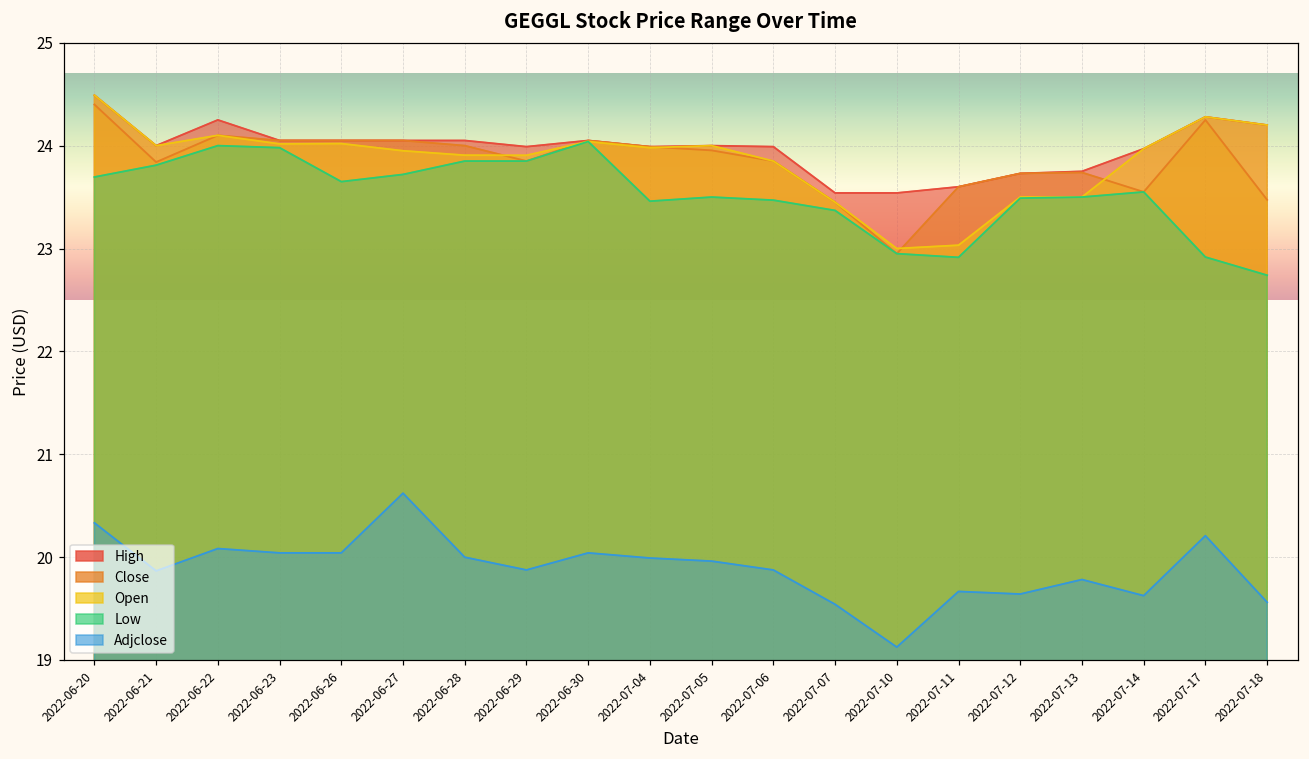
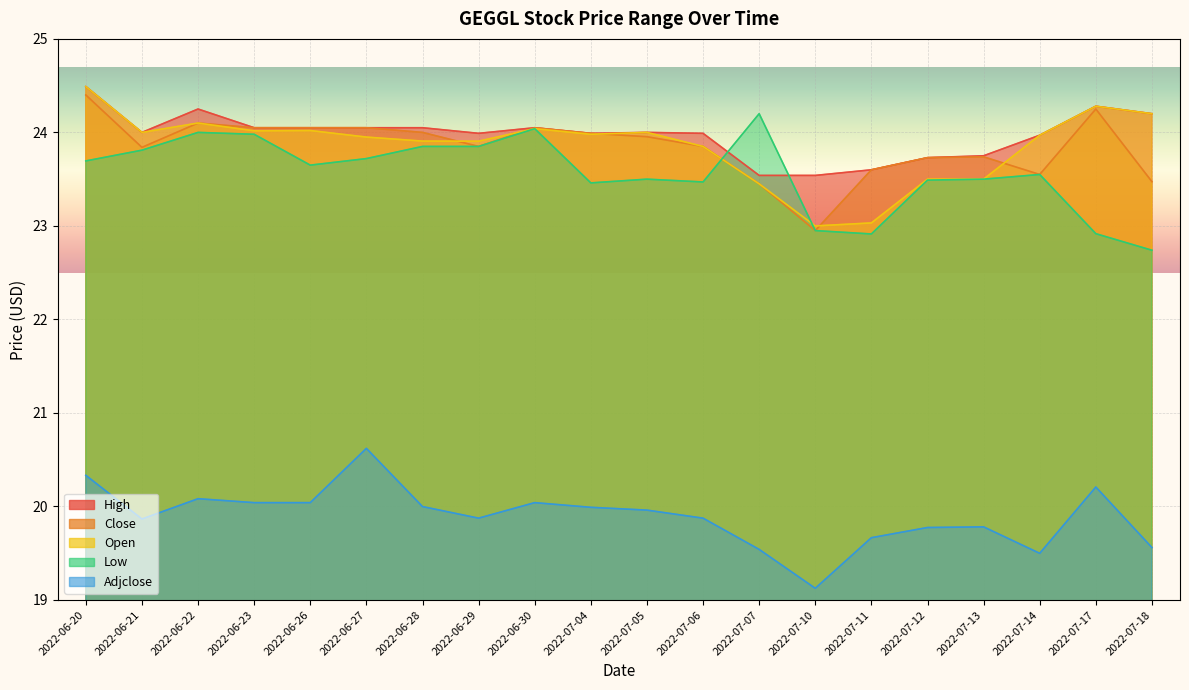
Low, 2022-07-07: 23.4 -> 24.2
Adjclose, 2022-07-12: 19.6 -> 19.8
Adjclose, 2022-07-14: 19.6 -> 19.5
